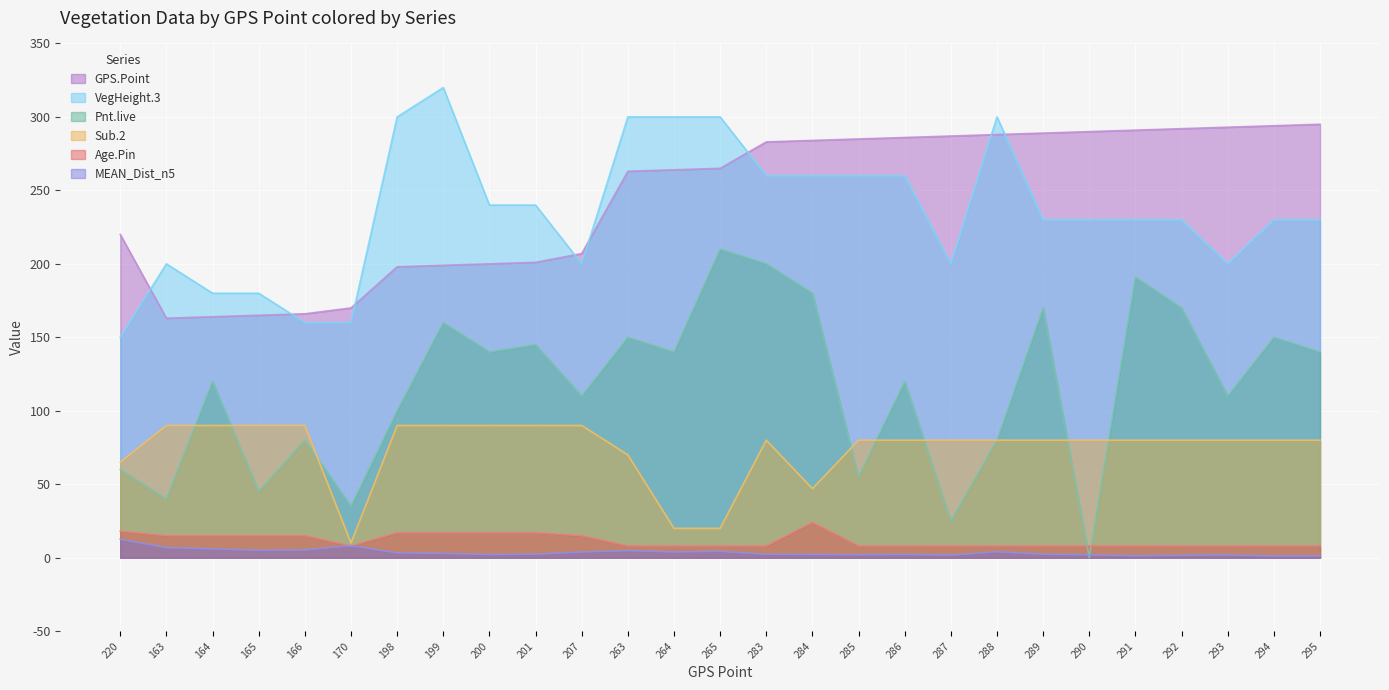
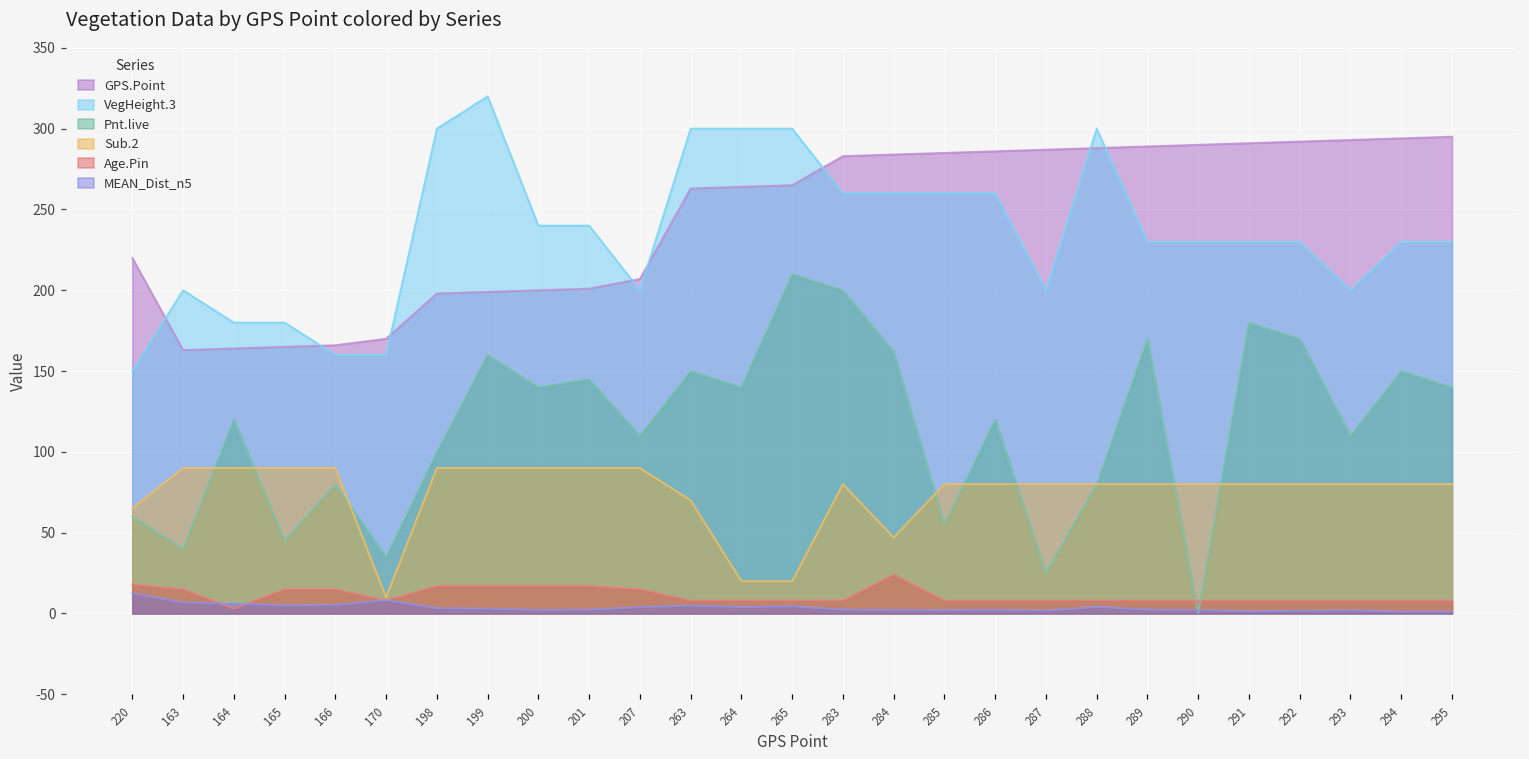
Age.Pin, 164: 15 -> 3
Pnt.live, 284: 180 -> 162
Pnt.live, 291: 191 -> 180
